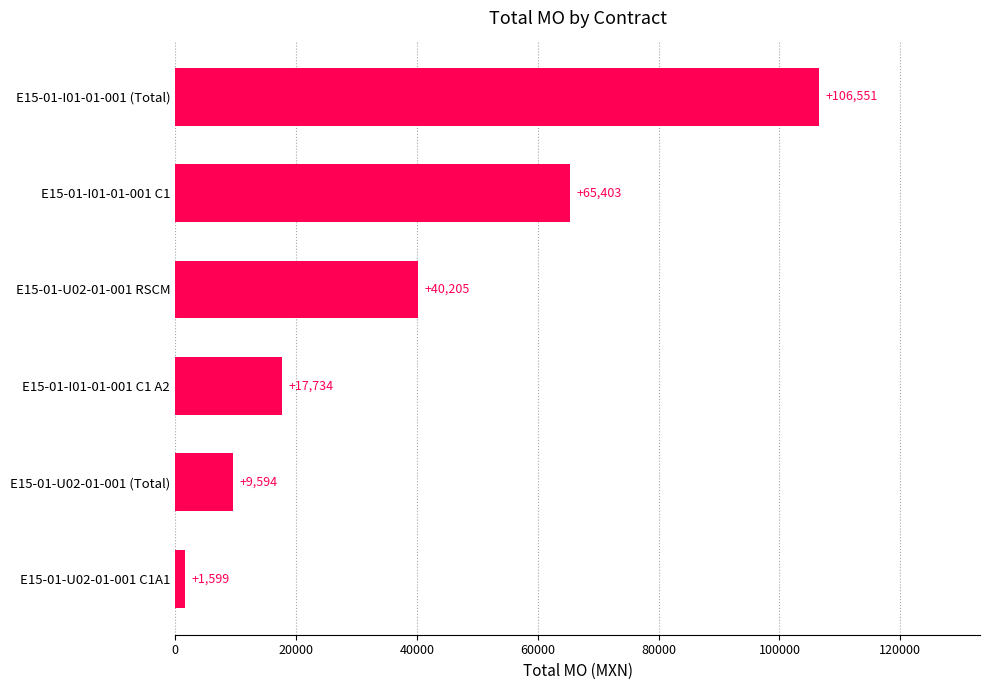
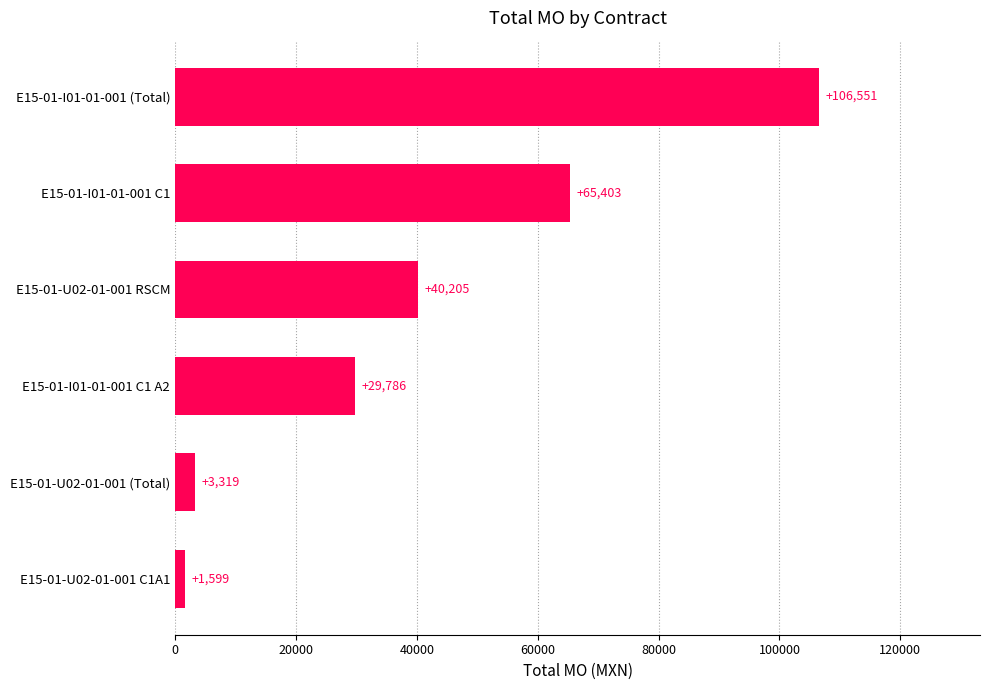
E15-01-I01-01-001 C1 A2: +17,734 -> +29,786
E15-01-U02-01-001 (Total): +9,594 -> +3,319
